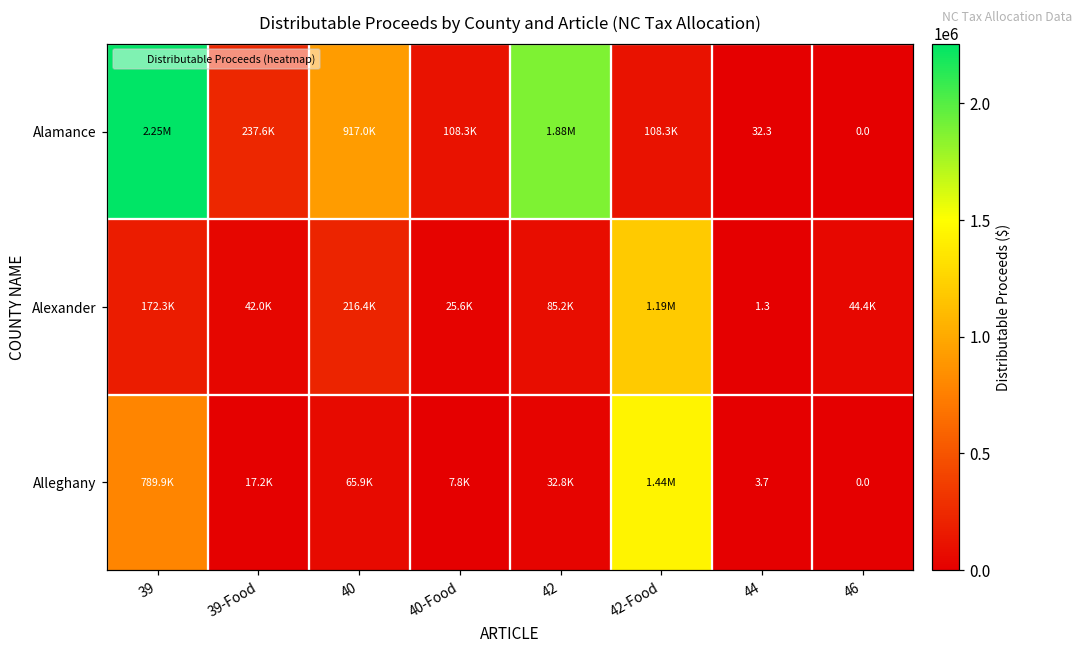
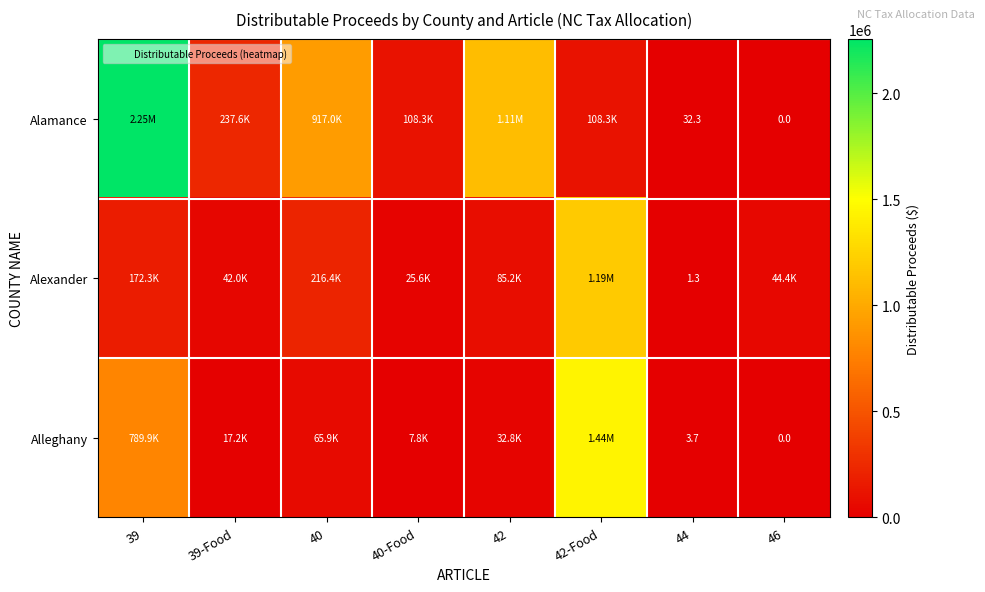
Alamance, 42: 1.88M -> 1.11M
